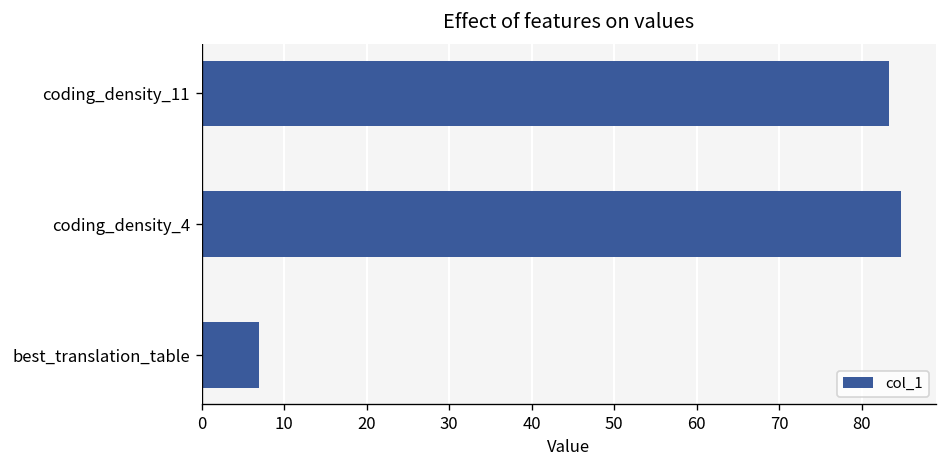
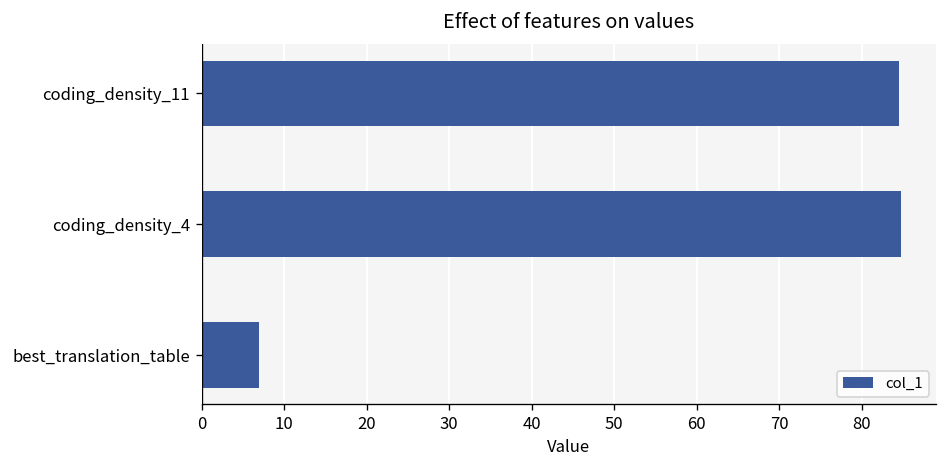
coding_density_11: 83 -> 85
